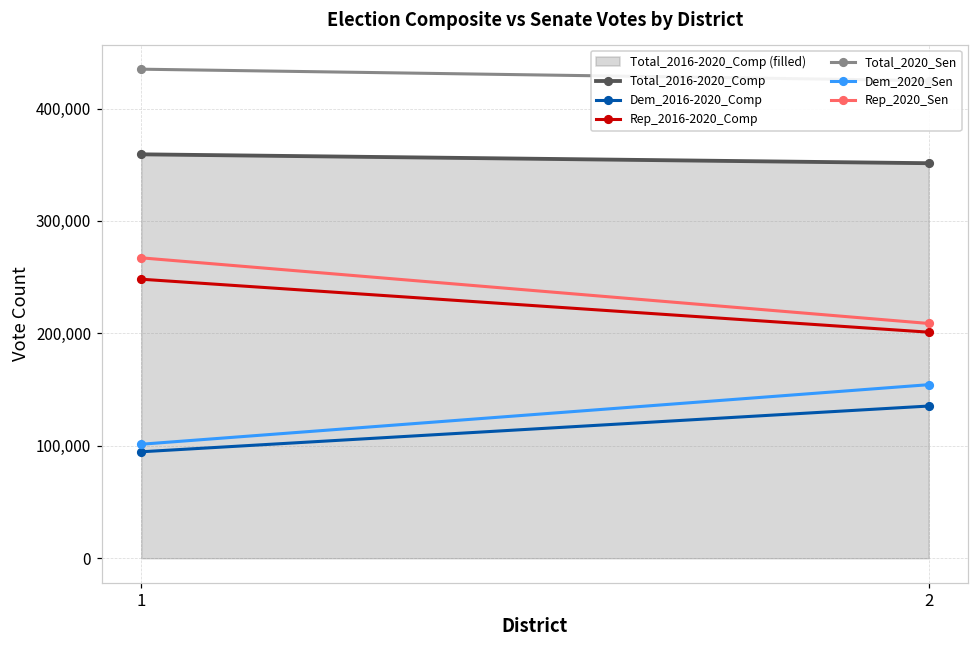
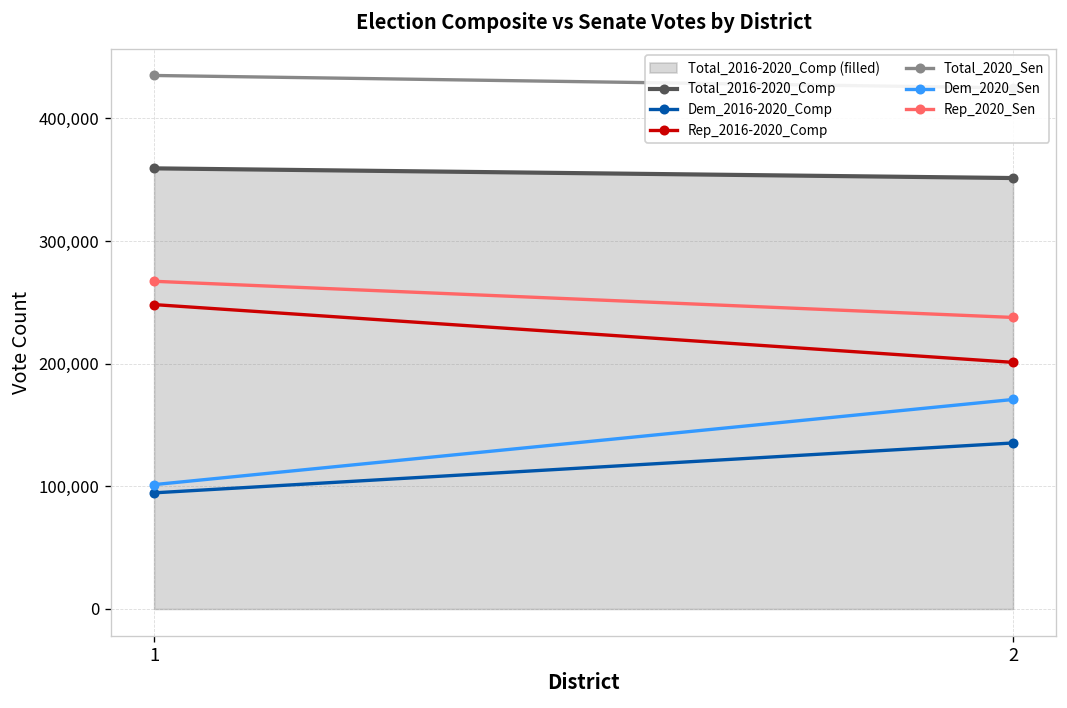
Dem_2020_Sen, 2: 154,000 -> 171,000
Rep_2020_Sen, 2: 209,000 -> 238,000
